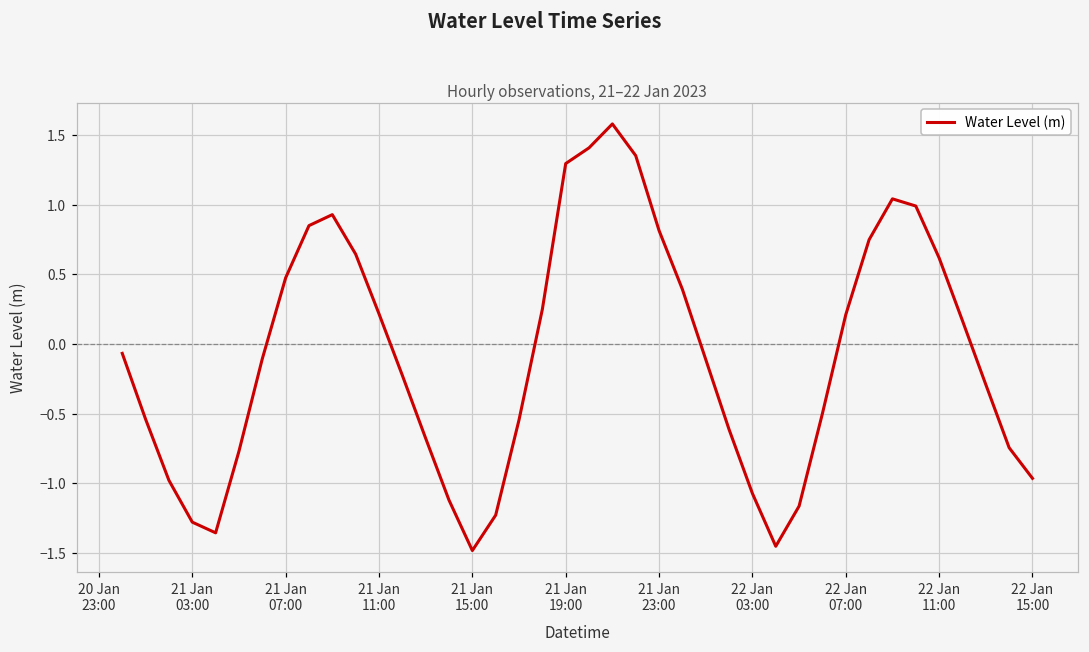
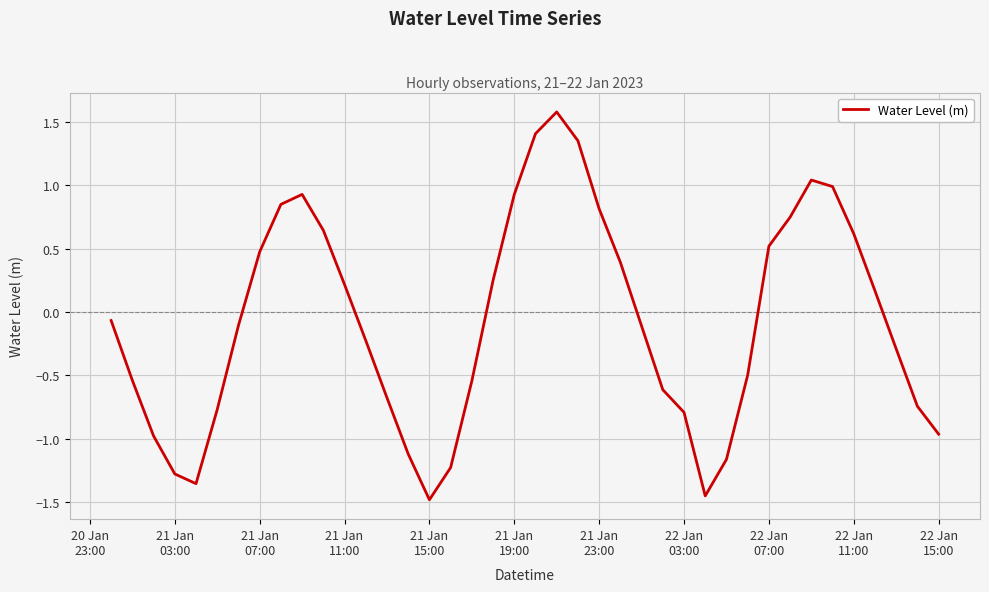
21 Jan 19:00: 1.30 -> 0.93
22 Jan 03:00: -1.07 -> -0.79
22 Jan 07:00: 0.21 -> 0.52
